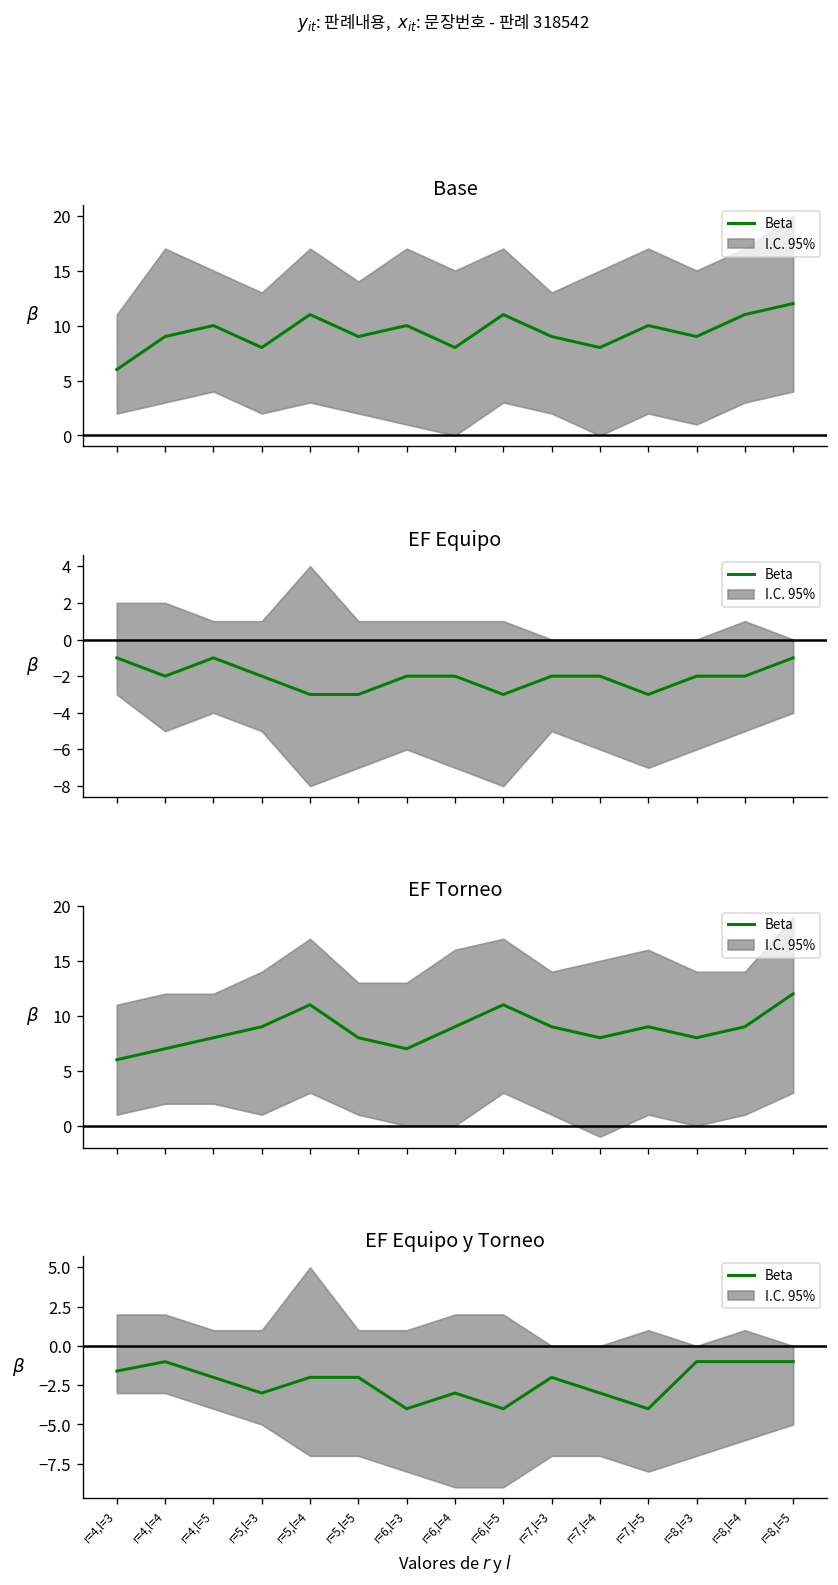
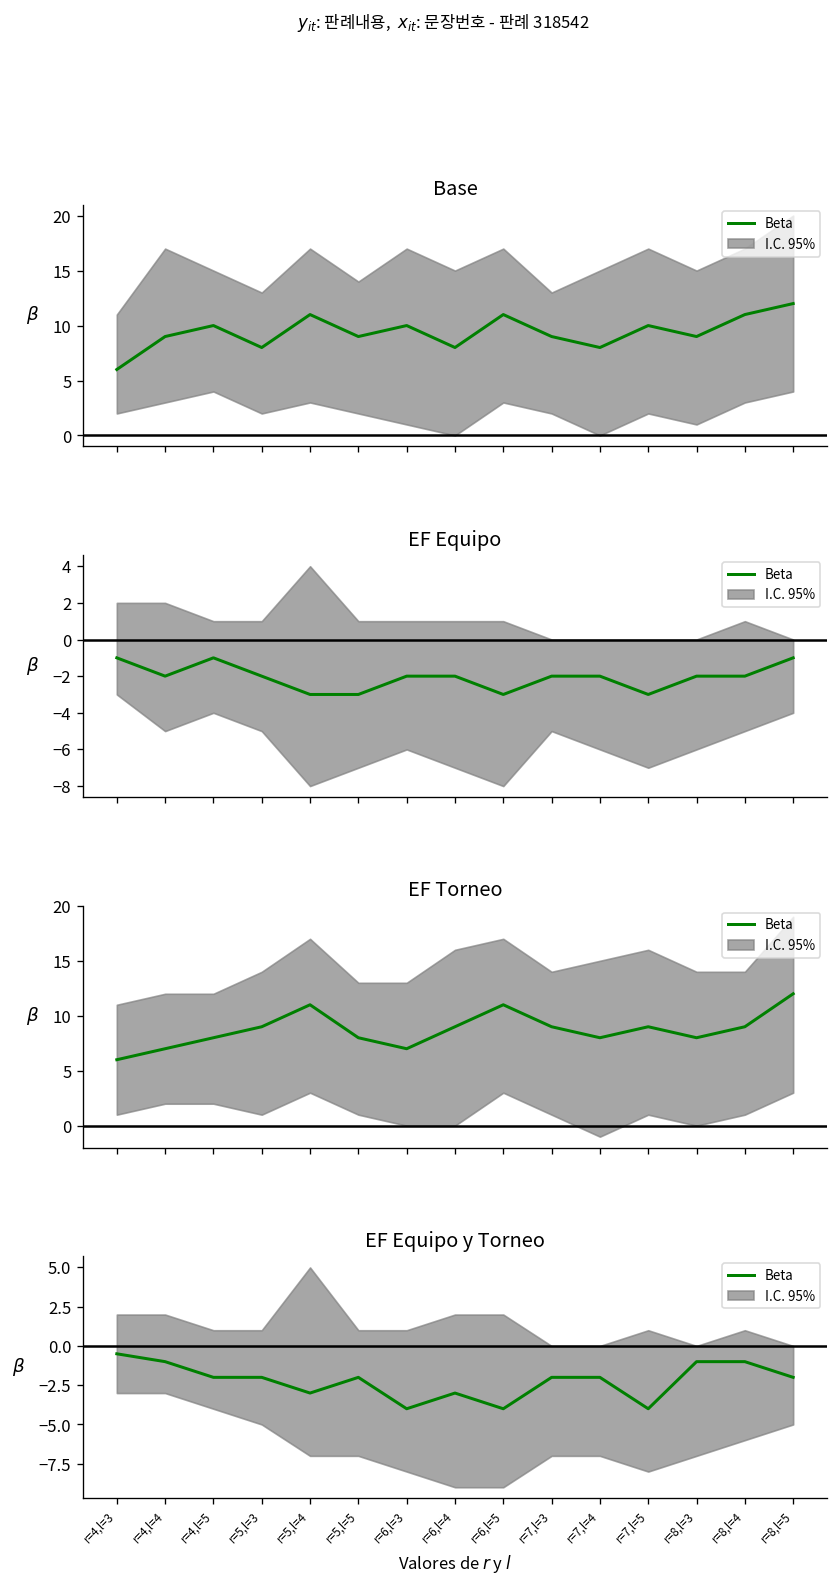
EF Equipo y Torneo, Beta, r=4,l=3: -1.6 -> -0.5
EF Equipo y Torneo, Beta, r=5,l=3: -3 -> -2
EF Equipo y Torneo, Beta, r=5,l=4: -2 -> -3
EF Equipo y Torneo, Beta, r=7,l=4: -3 -> -2
EF Equipo y Torneo, Beta, r=8,l=5: -1 -> -2
